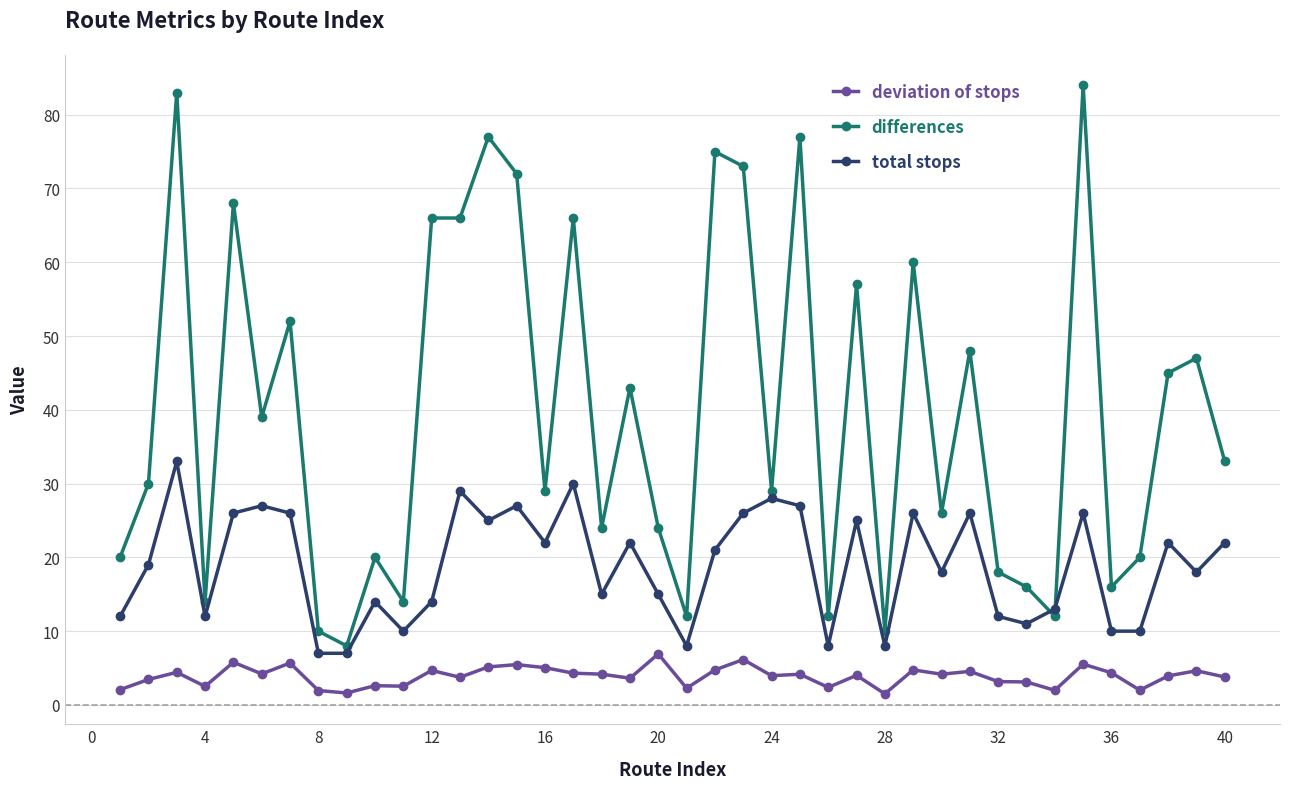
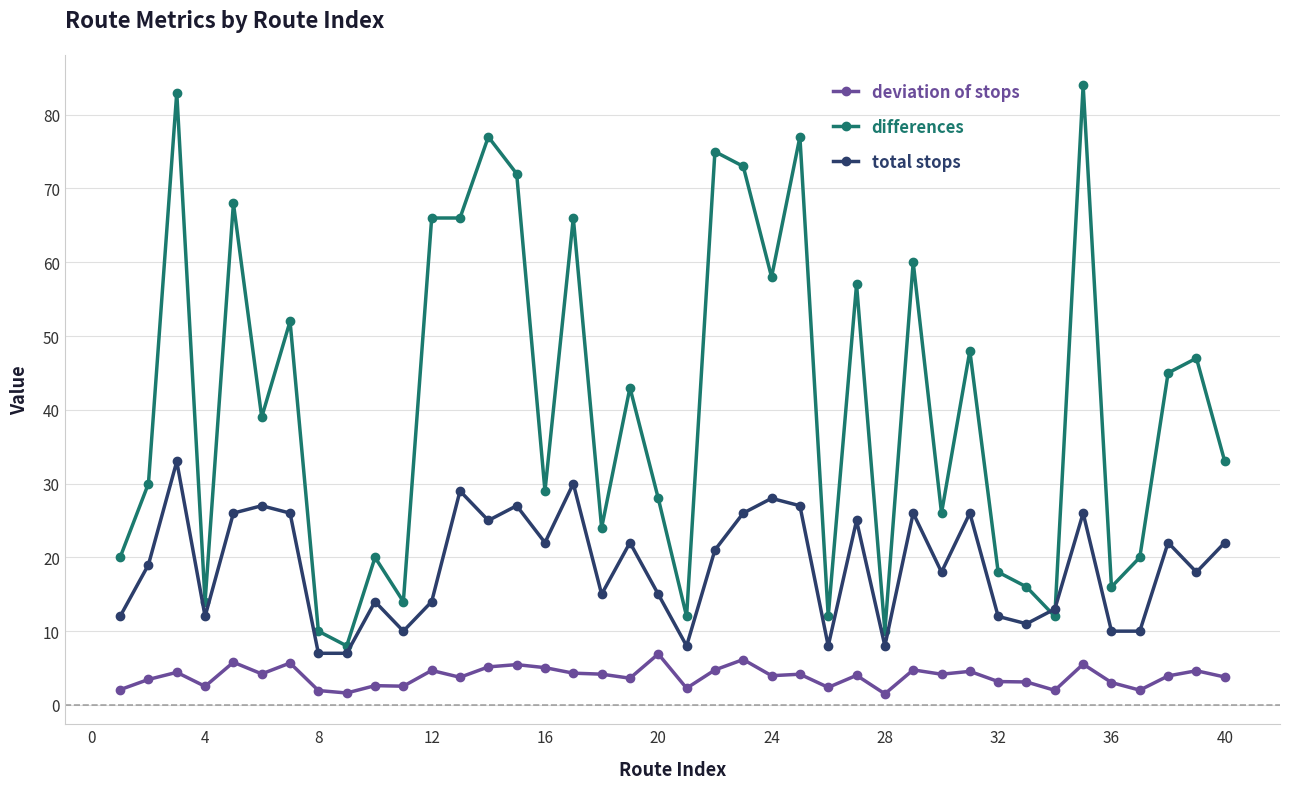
differences, 20: 24 -> 28
differences, 24: 29 -> 58
deviation of stops, 36: 4 -> 3
